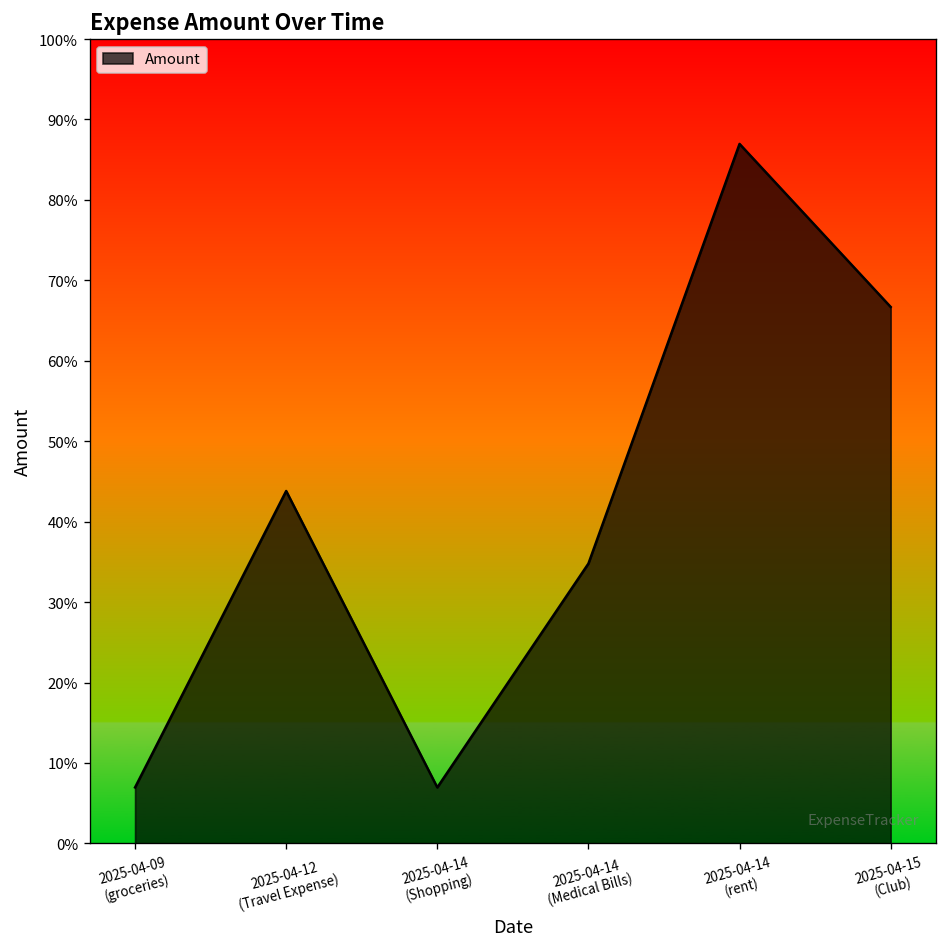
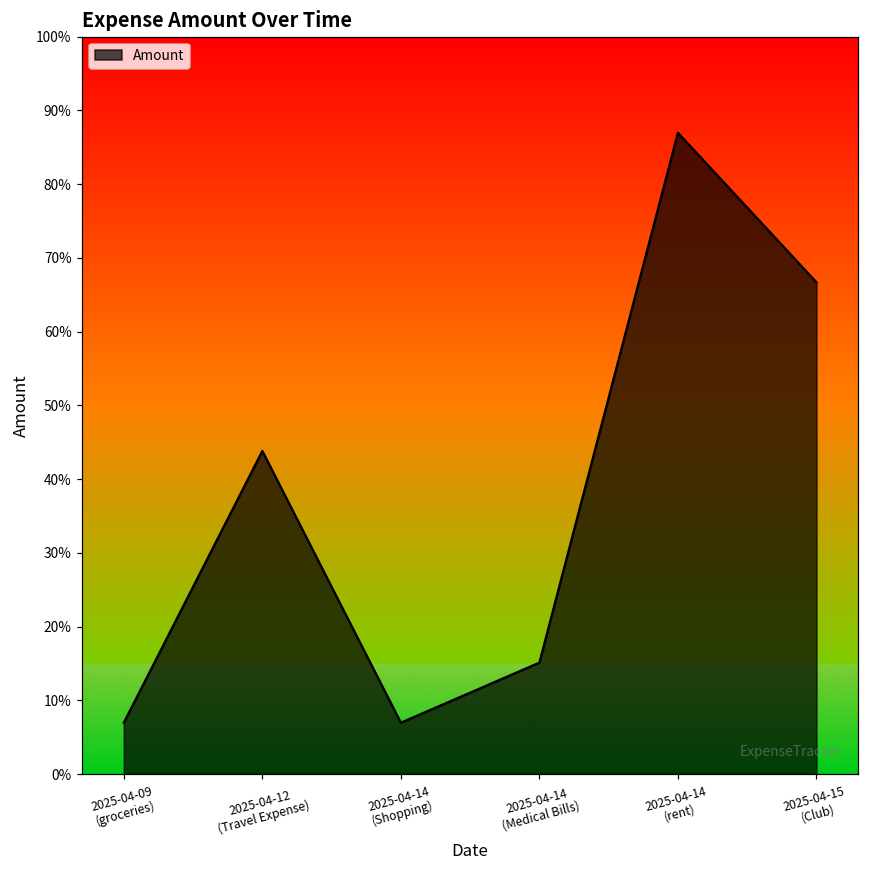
2025-04-14 (Medical Bills): 35% -> 15%
